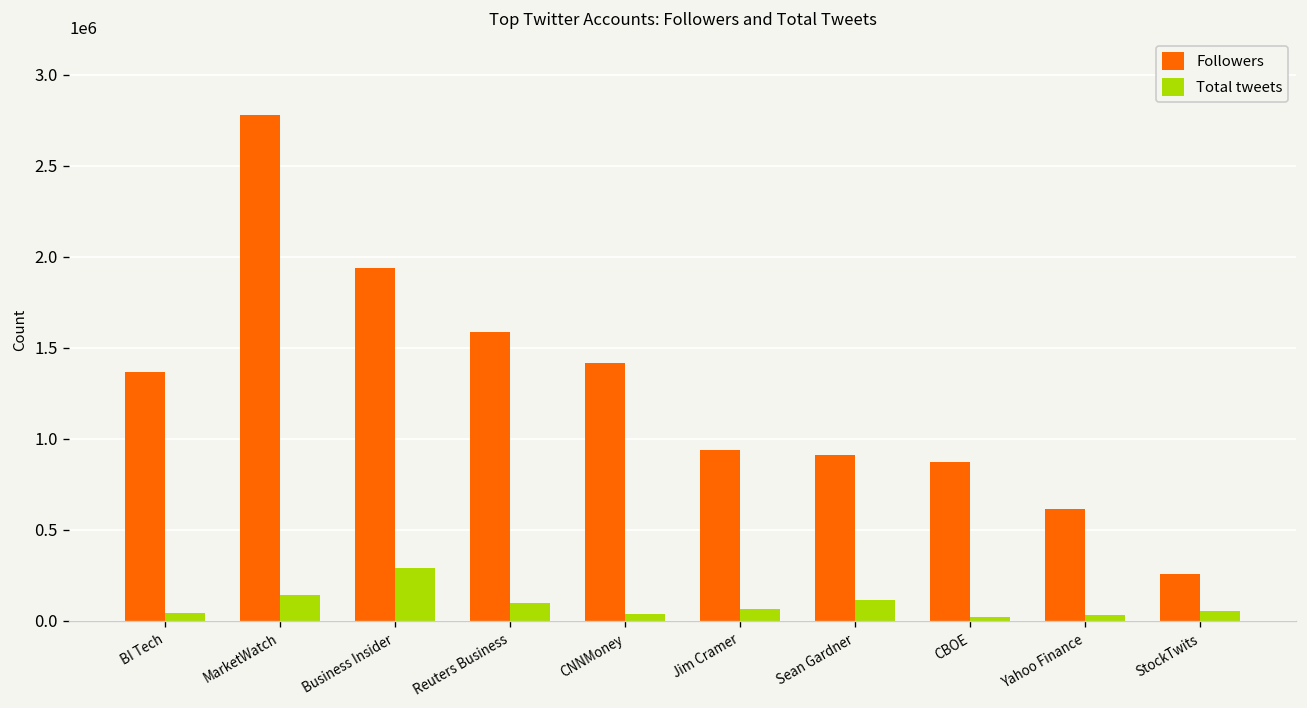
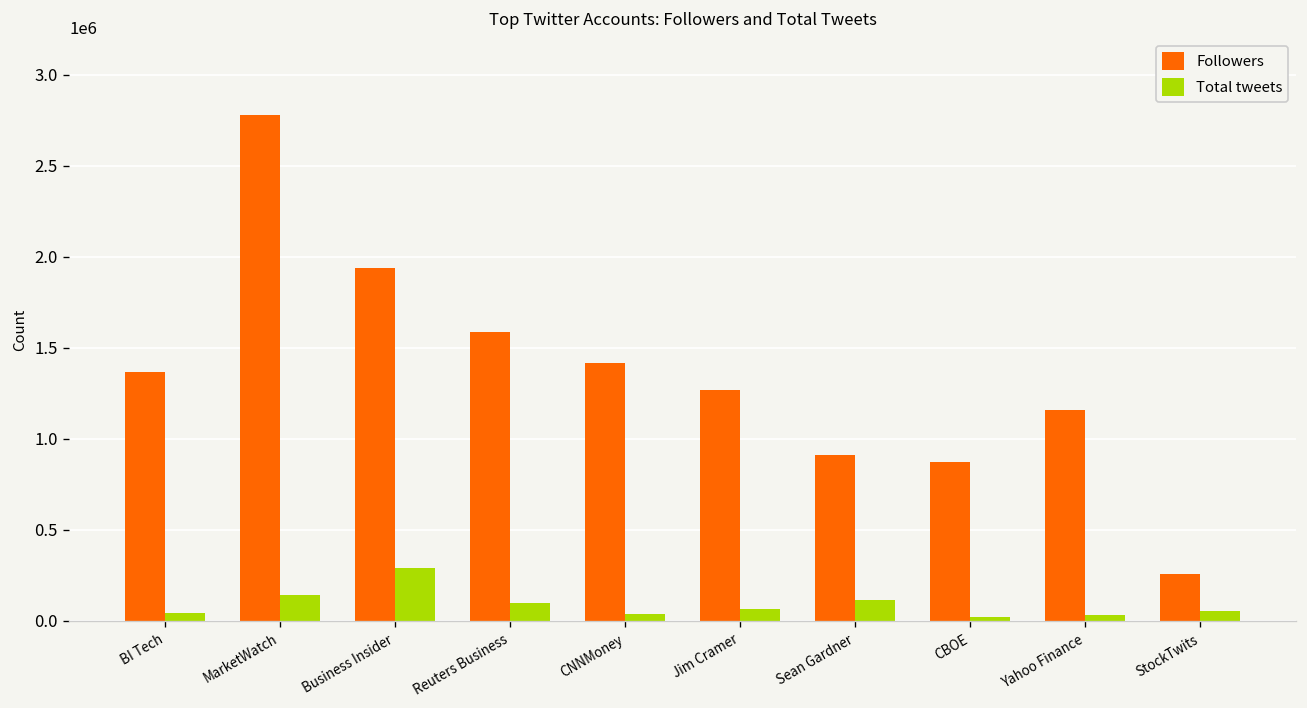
Followers, Jim Cramer: 940000 -> 1270000
Followers, Yahoo Finance: 620000 -> 1160000
